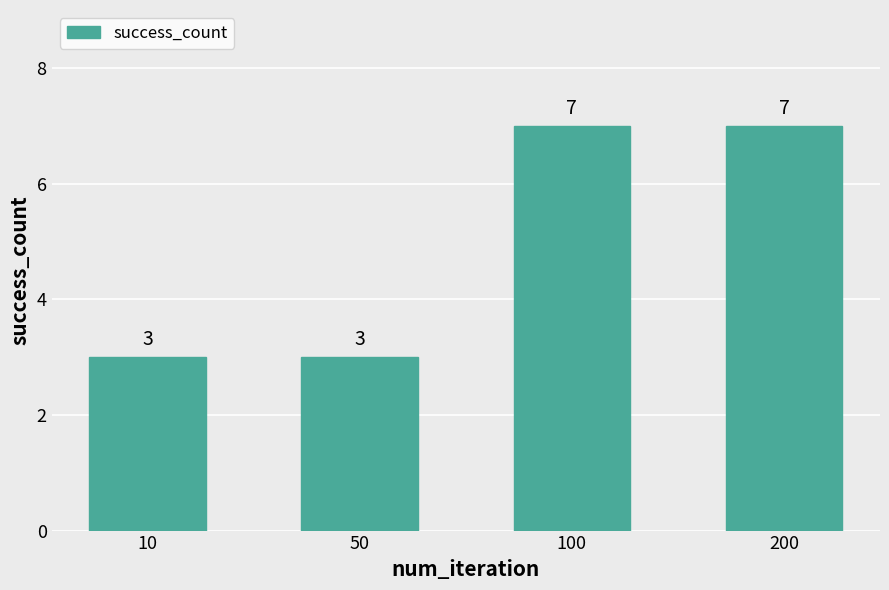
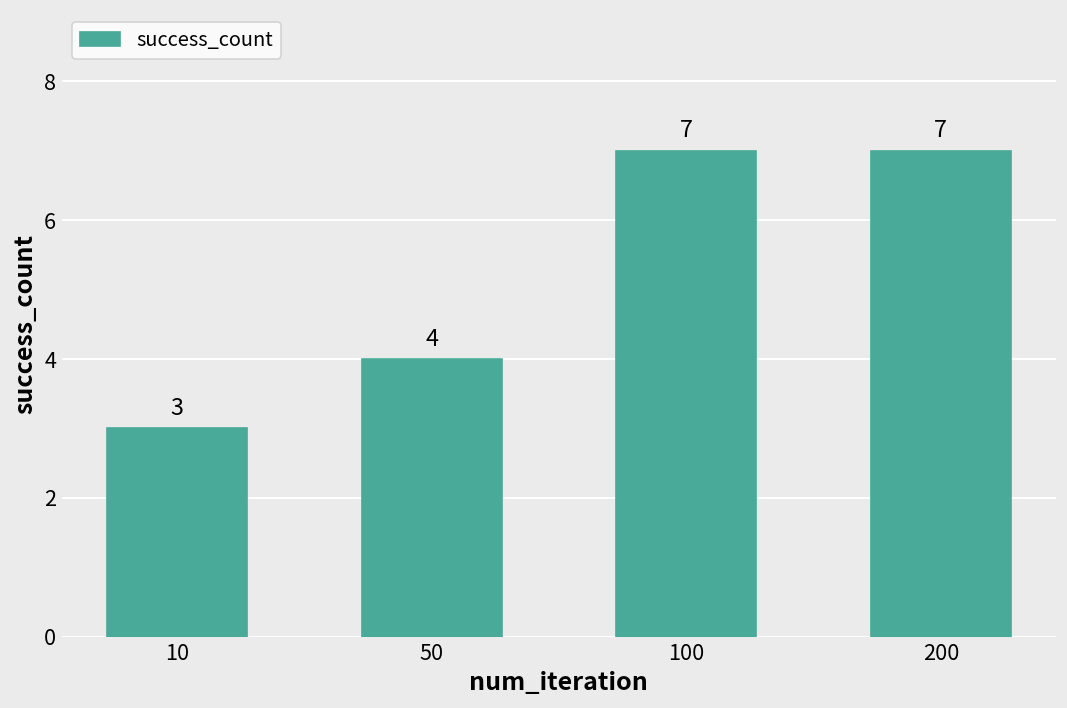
50: 3 -> 4
